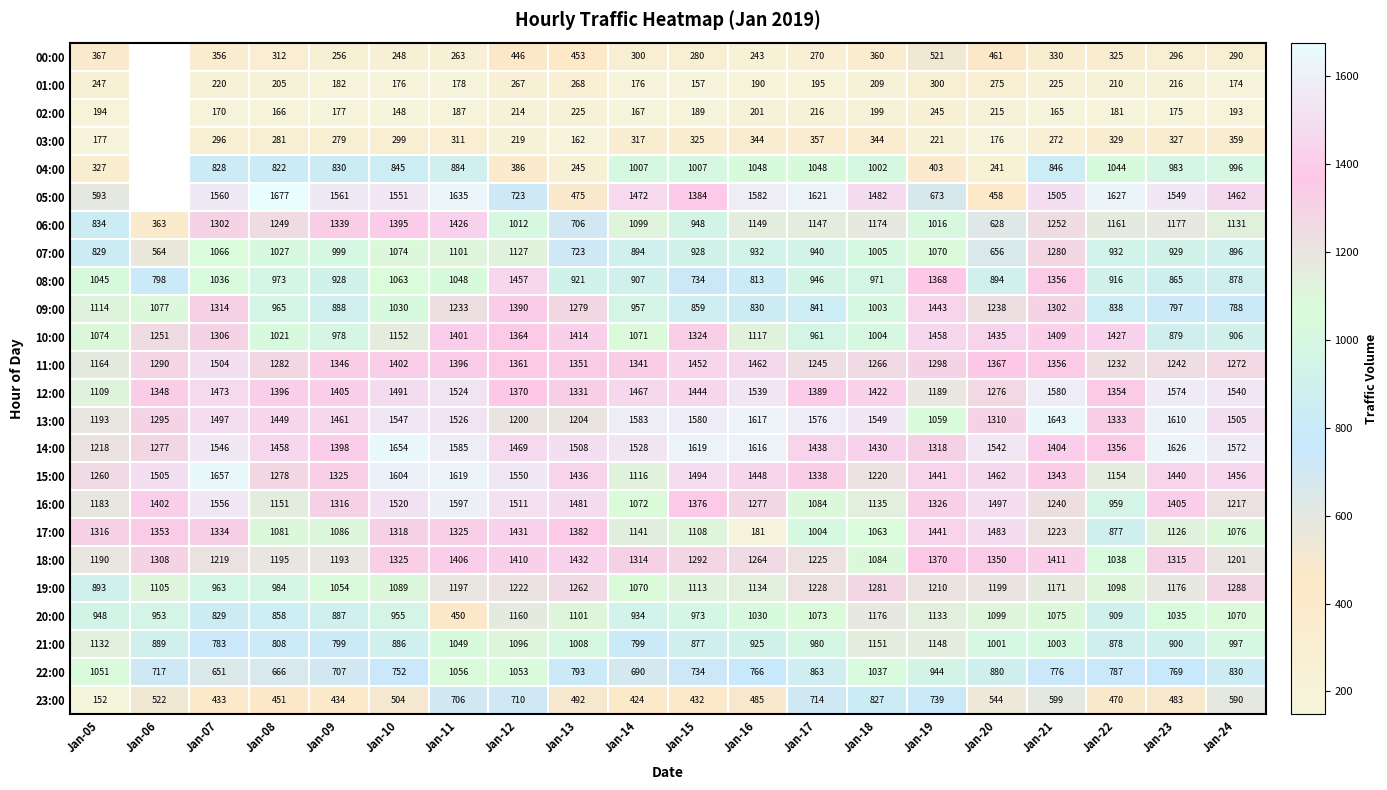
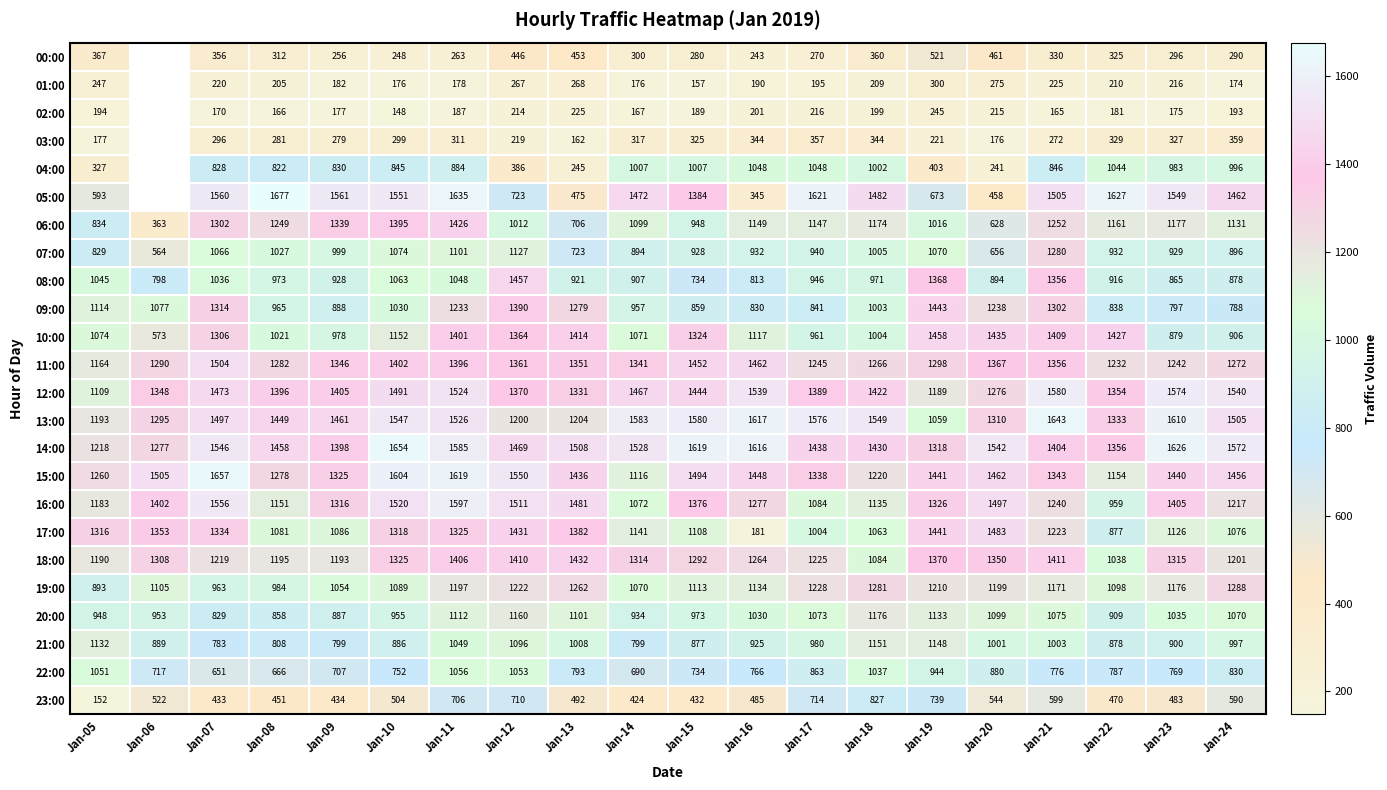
05:00, Jan-16: 1582 -> 345
10:00, Jan-06: 1251 -> 573
20:00, Jan-11: 450 -> 1112
